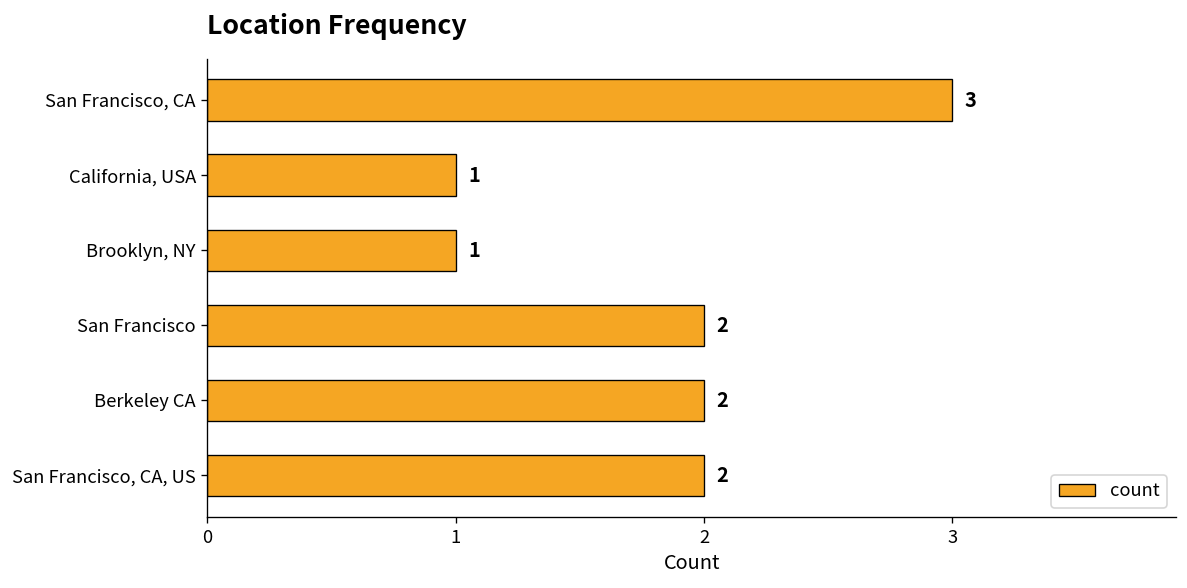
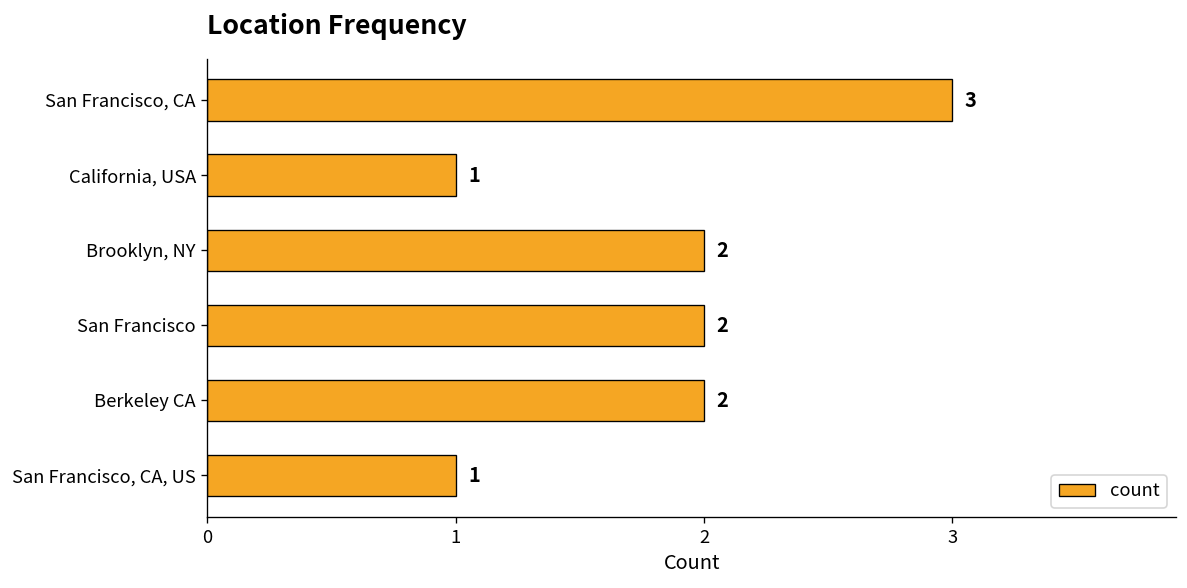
Brooklyn, NY: 1 -> 2
San Francisco, CA, US: 2 -> 1
